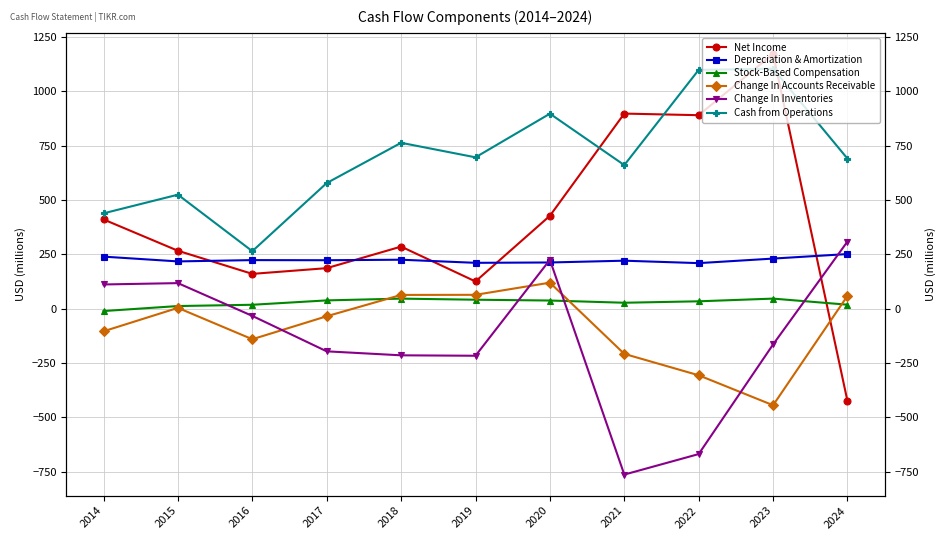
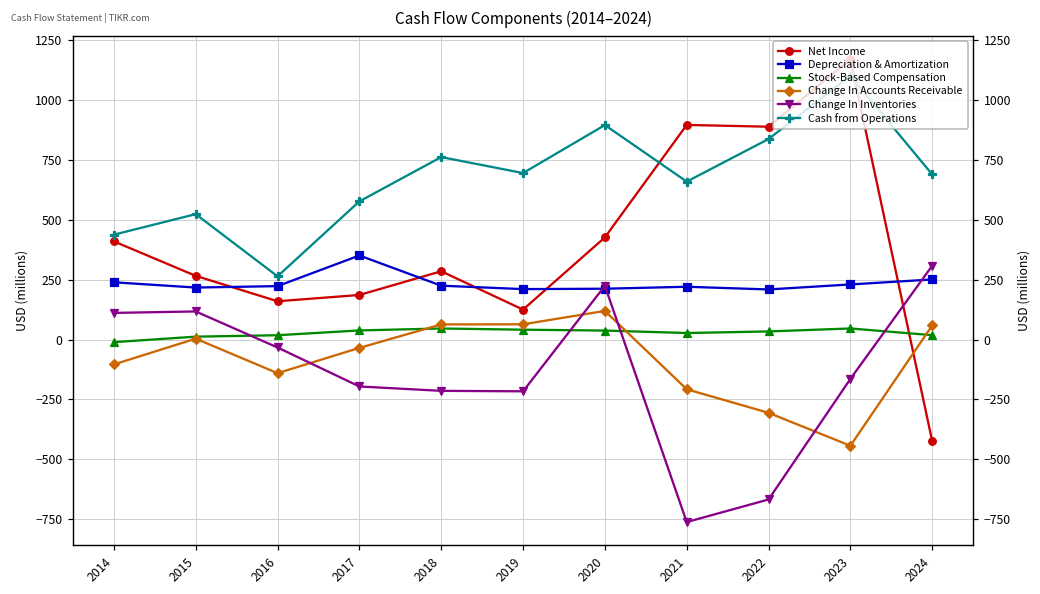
Depreciation & Amortization, 2017: 220 -> 350
Cash from Operations, 2022: 1100 -> 840
